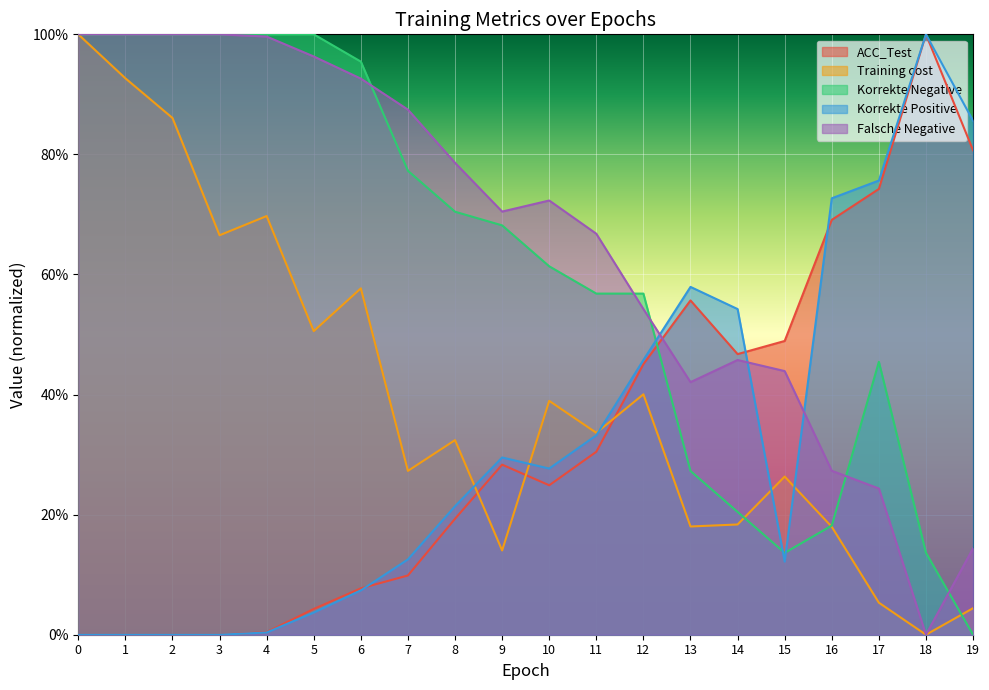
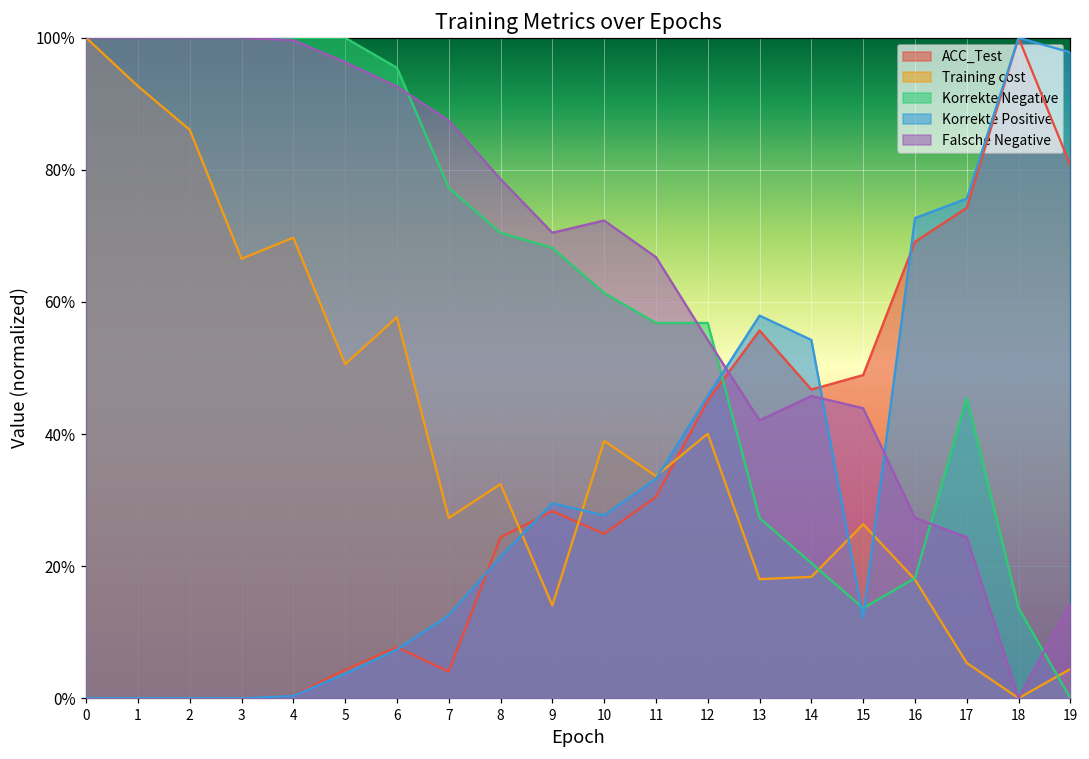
ACC_Test, 7: 10% -> 4%
ACC_Test, 8: 19% -> 24%
Korrekte Positive, 19: 86% -> 98%
